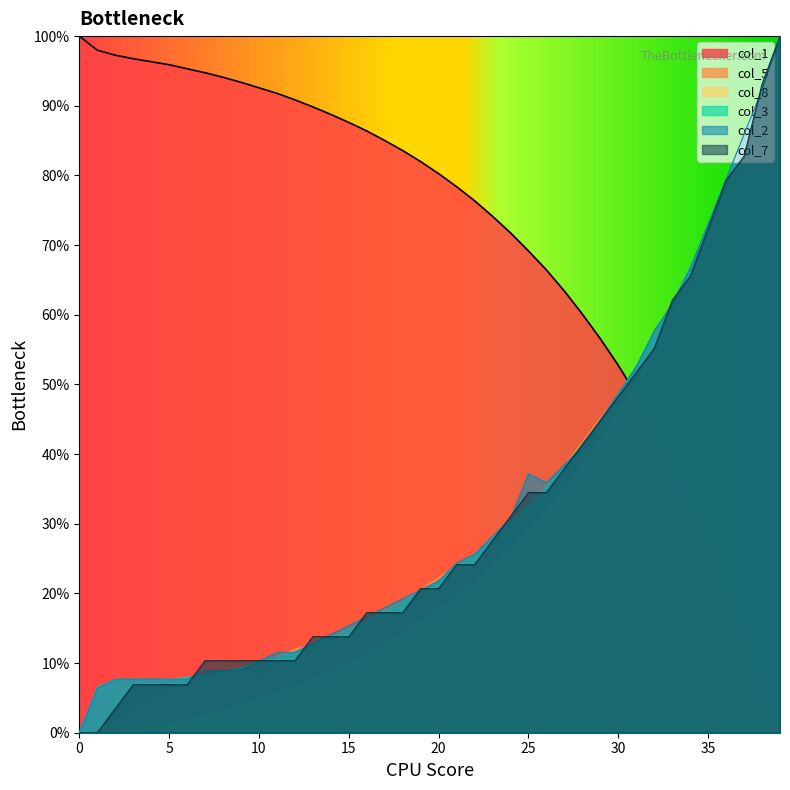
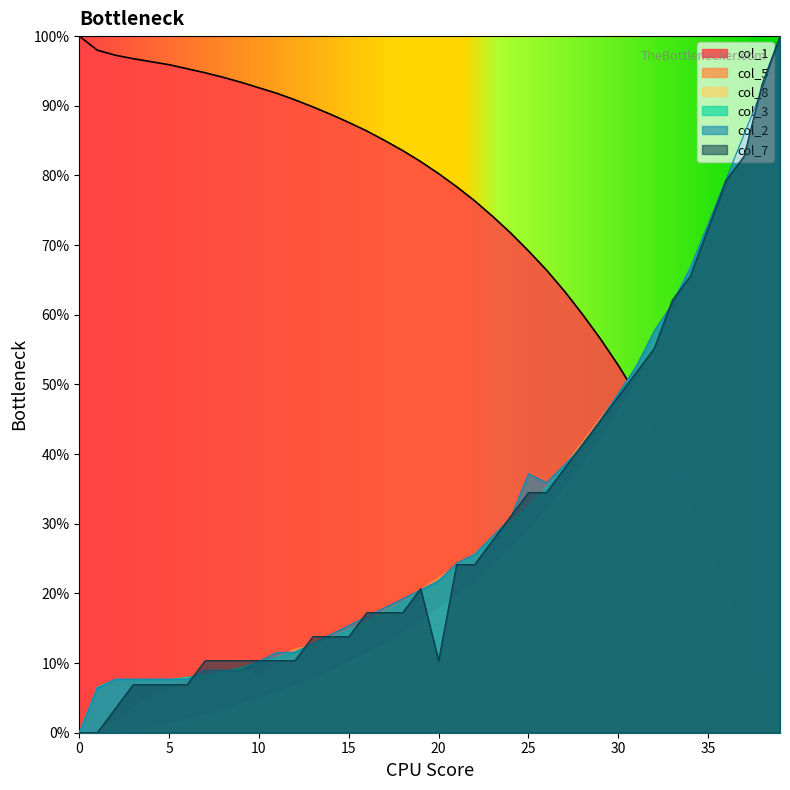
col_7, 20: 21% -> 10%
